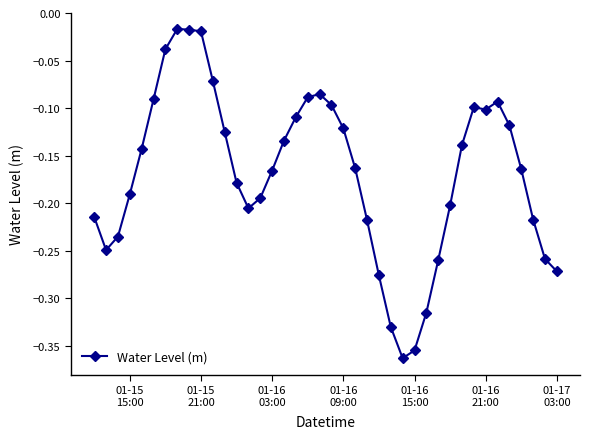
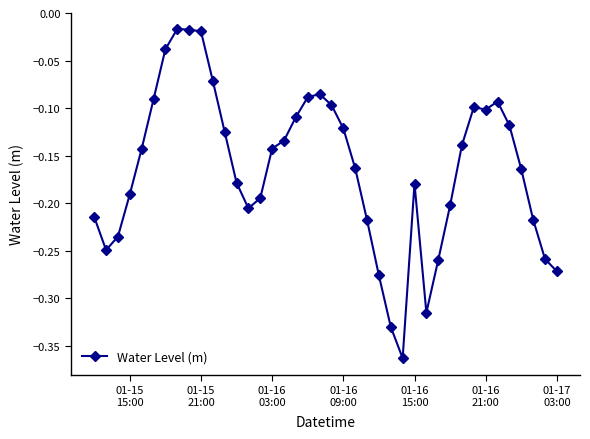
01-16 03:00: -0.17 -> -0.14
01-16 15:00: -0.35 -> -0.18
